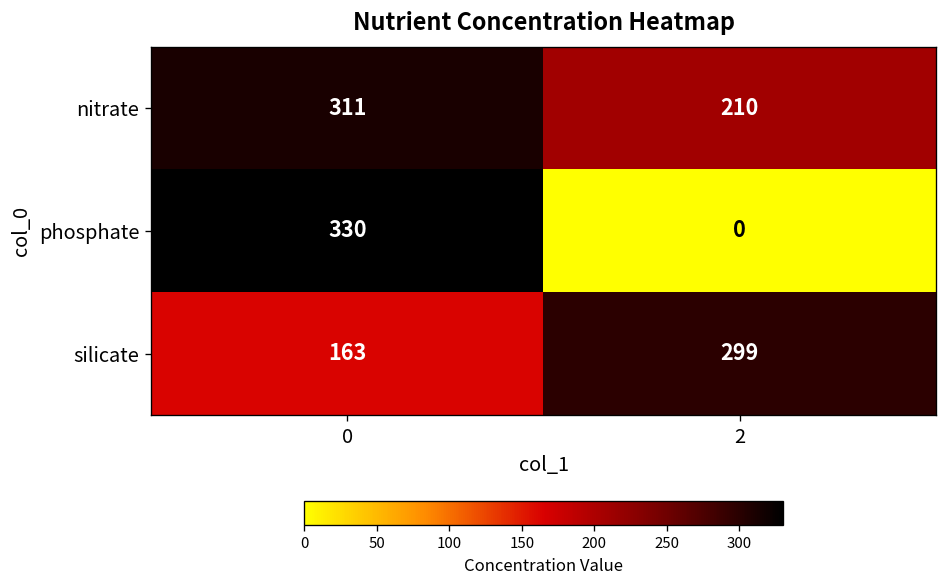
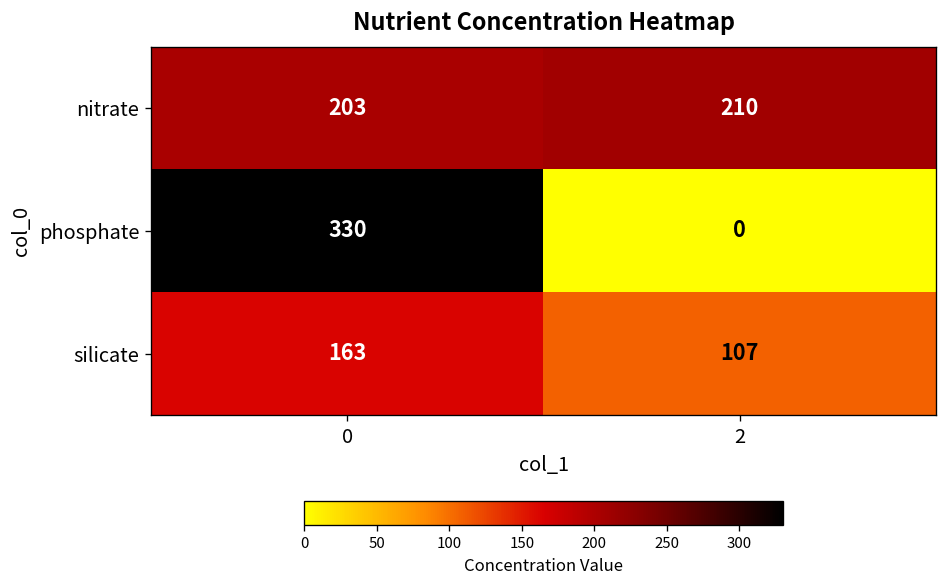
nitrate, 0: 311 -> 203
silicate, 2: 299 -> 107
